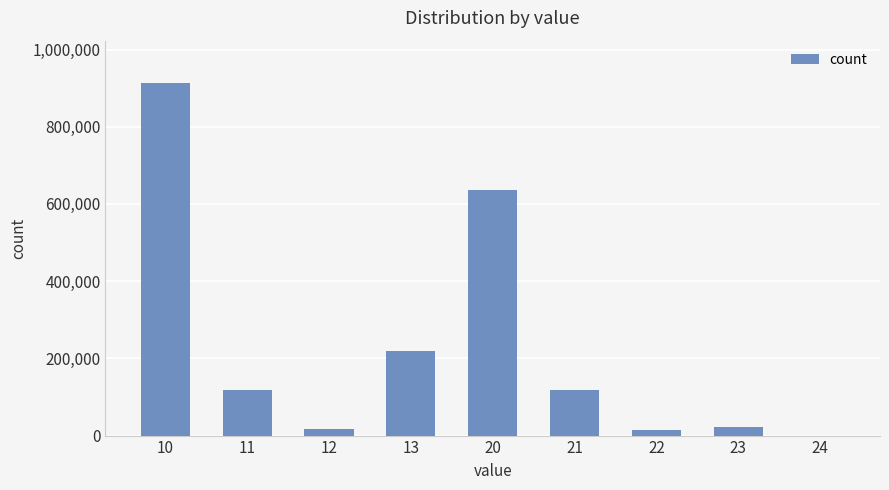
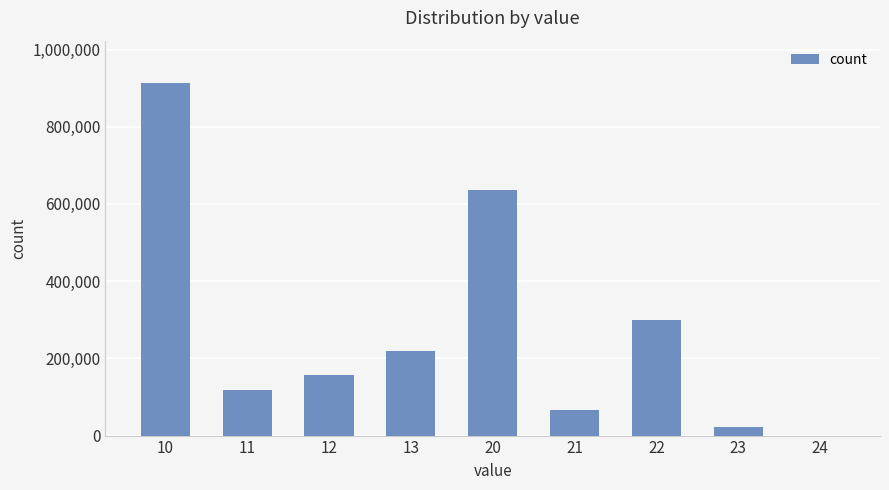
12: 20,000 -> 160,000
21: 120,000 -> 70,000
22: 10,000 -> 300,000
